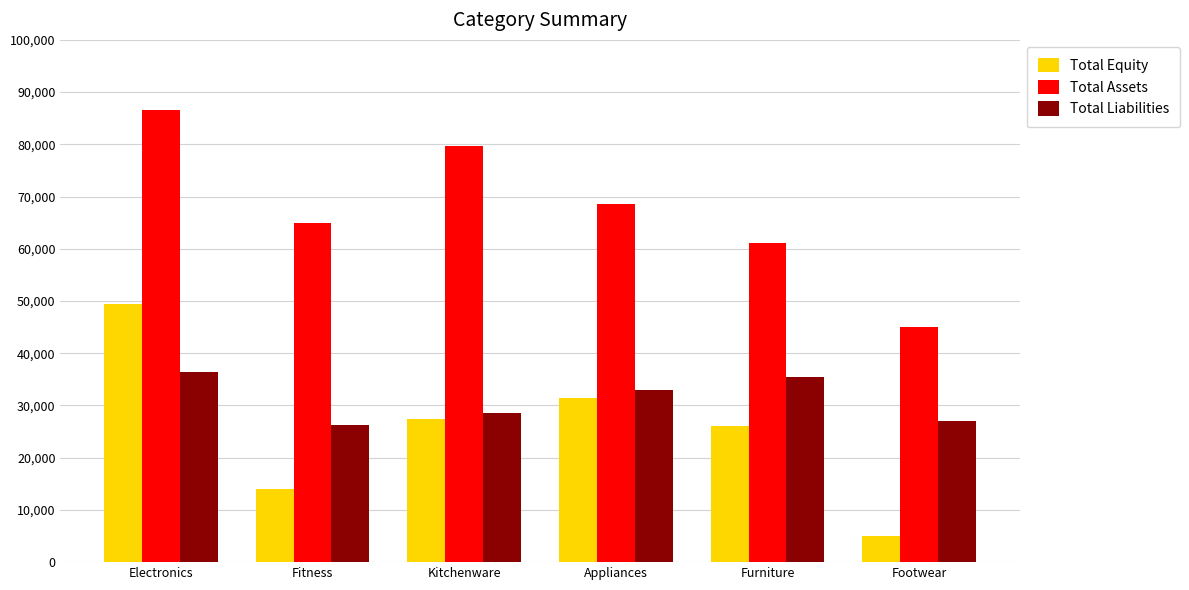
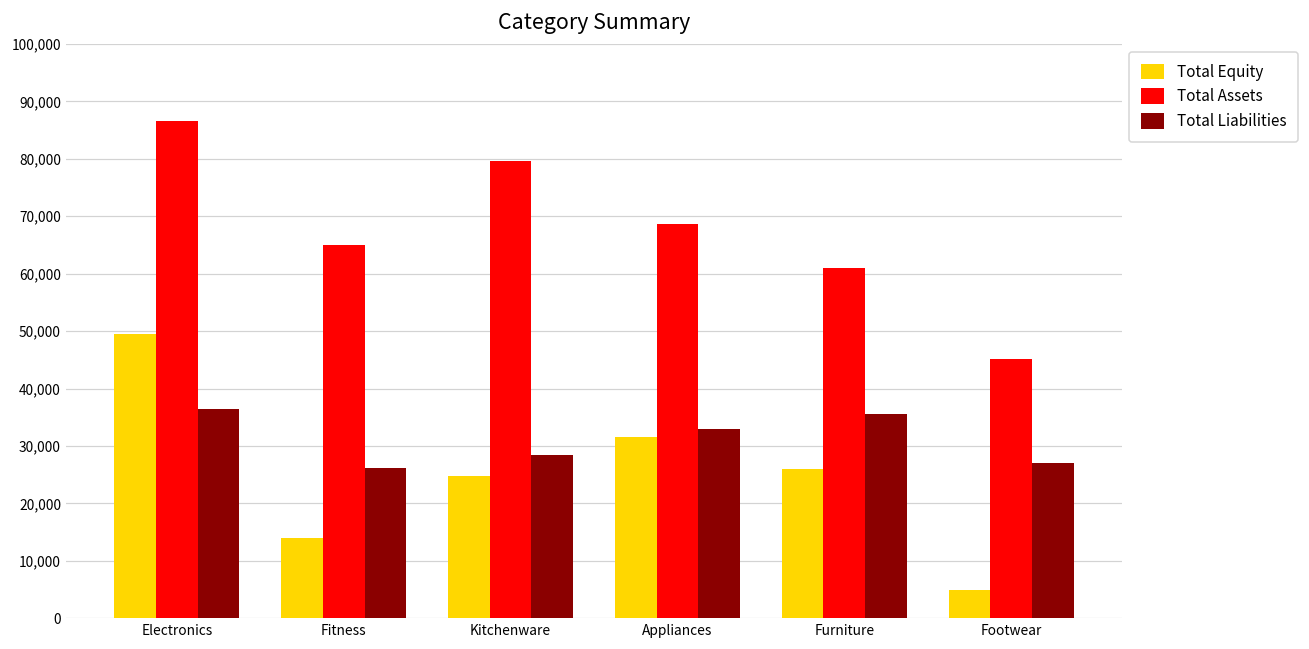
Total Equity, Kitchenware: 27,000 -> 25,000
